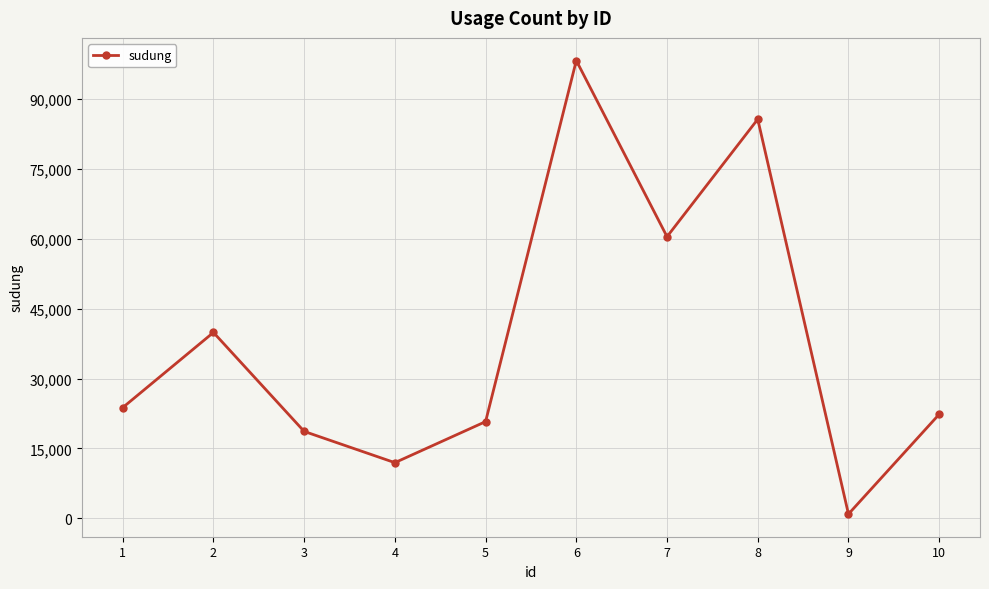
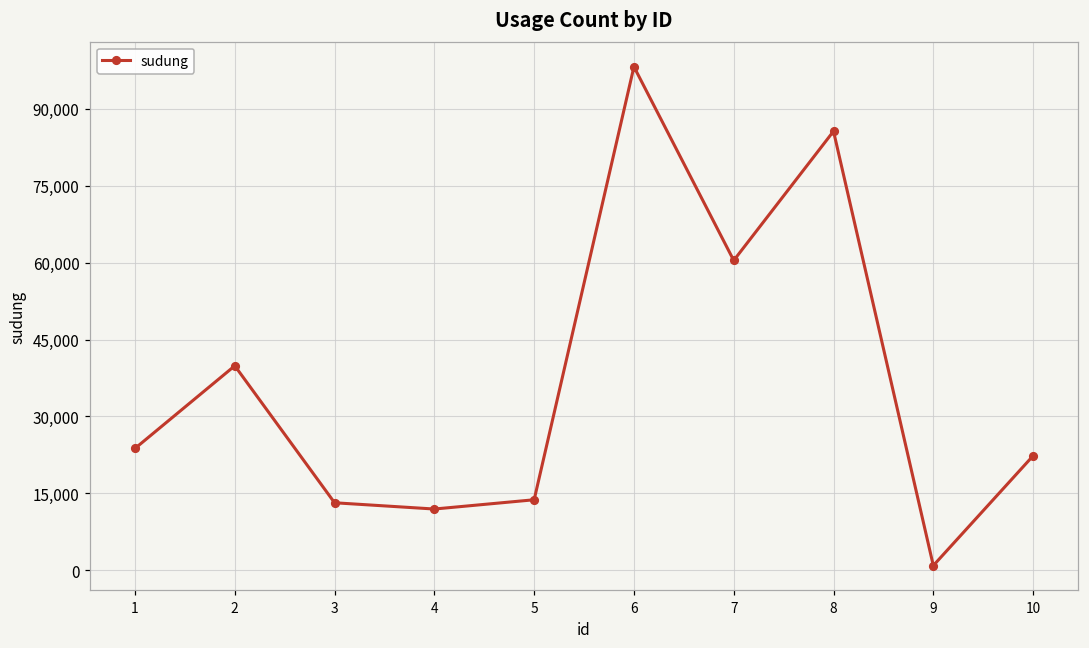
3: 19,000 -> 13,000
5: 21,000 -> 14,000
